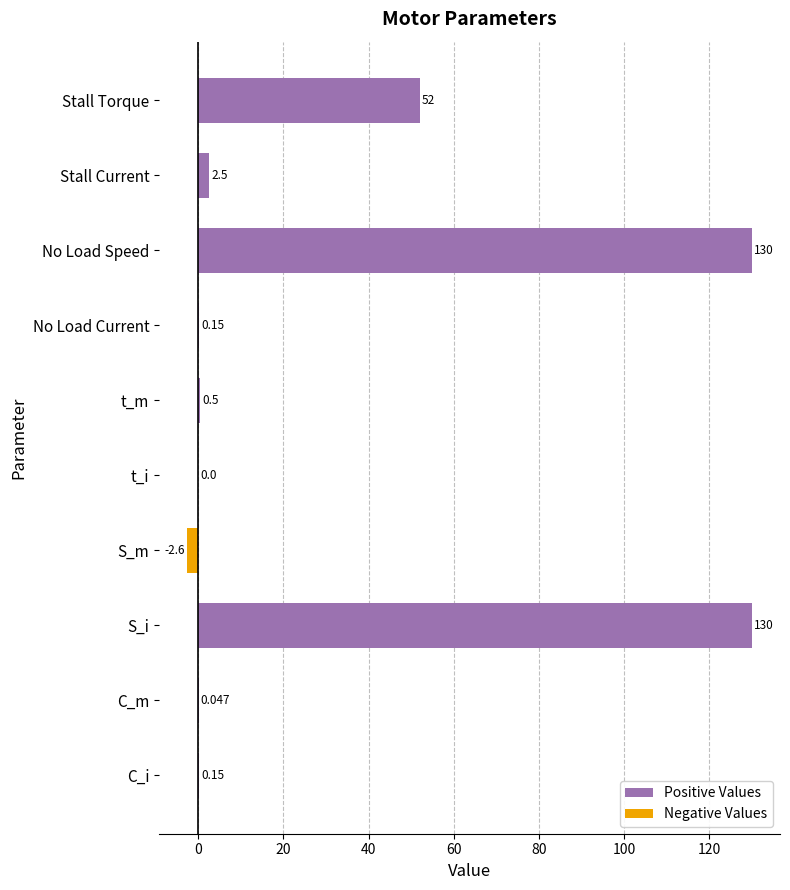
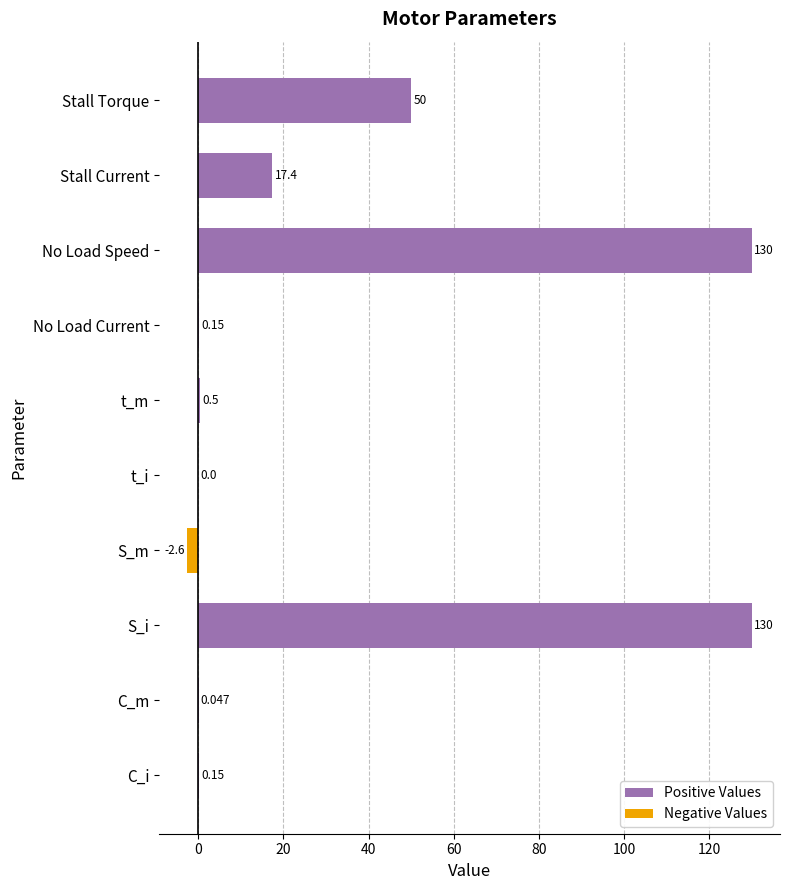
Positive Values, Stall Torque: 52 -> 50
Positive Values, Stall Current: 2.5 -> 17.4
